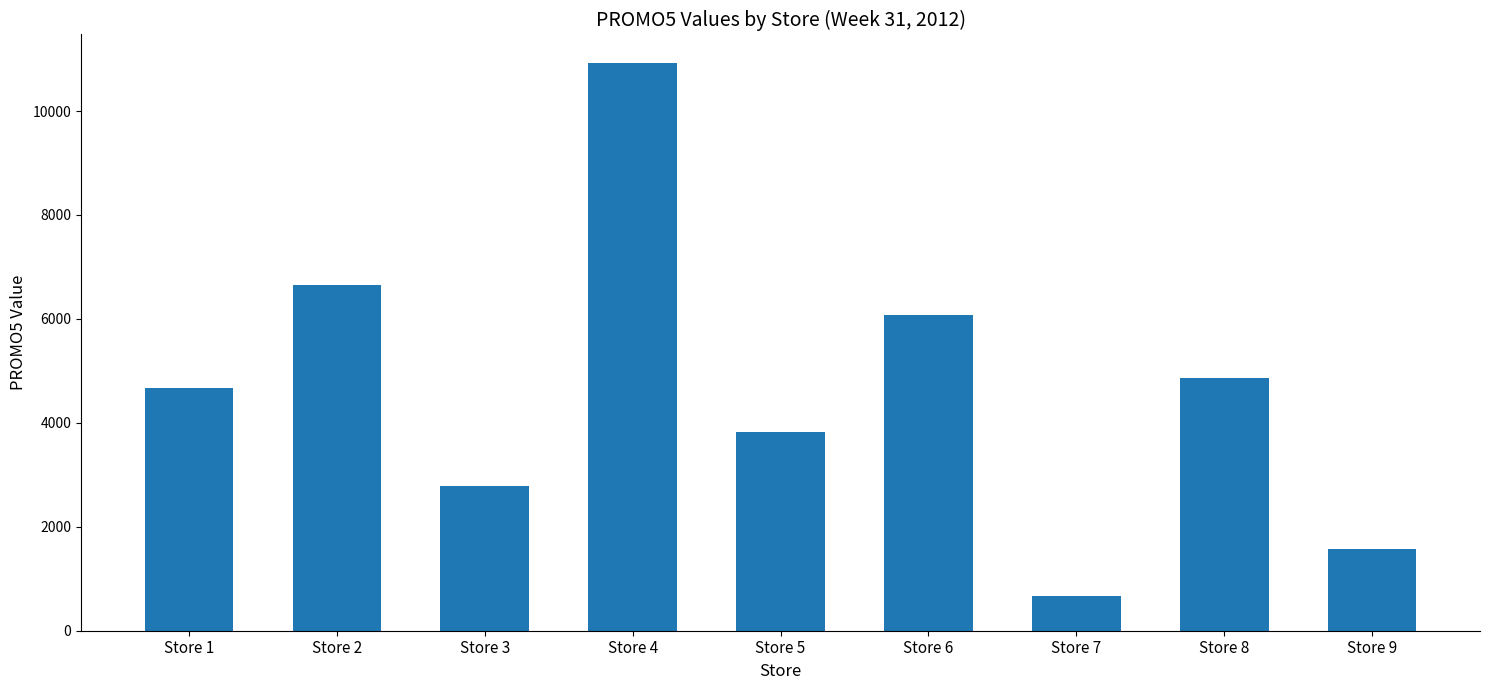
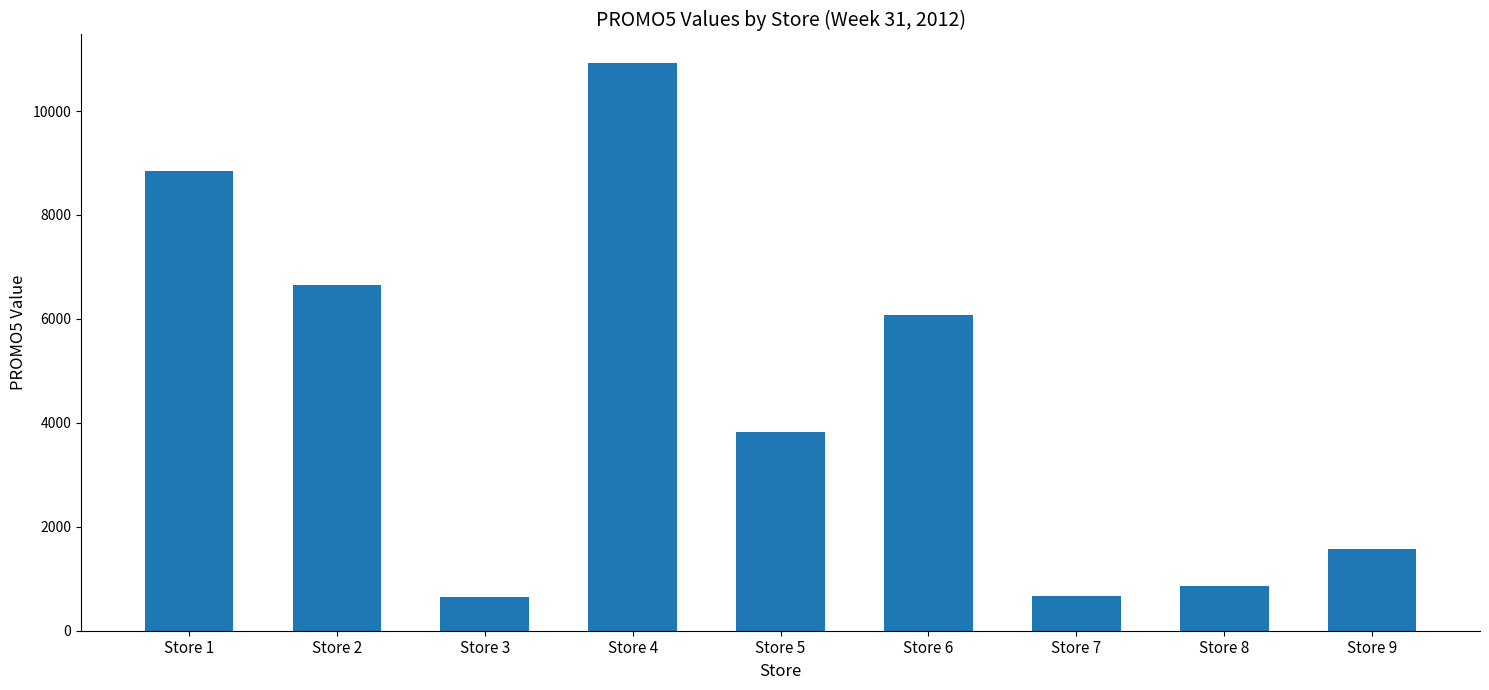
Store 1: 4700 -> 8900
Store 3: 2800 -> 600
Store 8: 4900 -> 900
